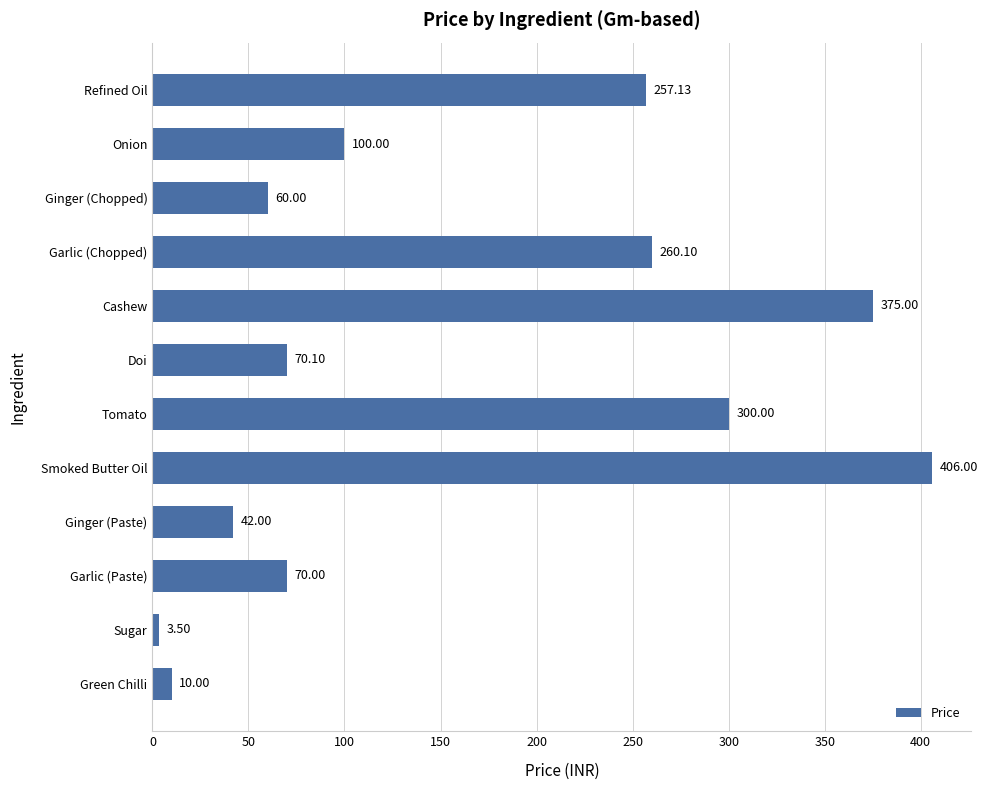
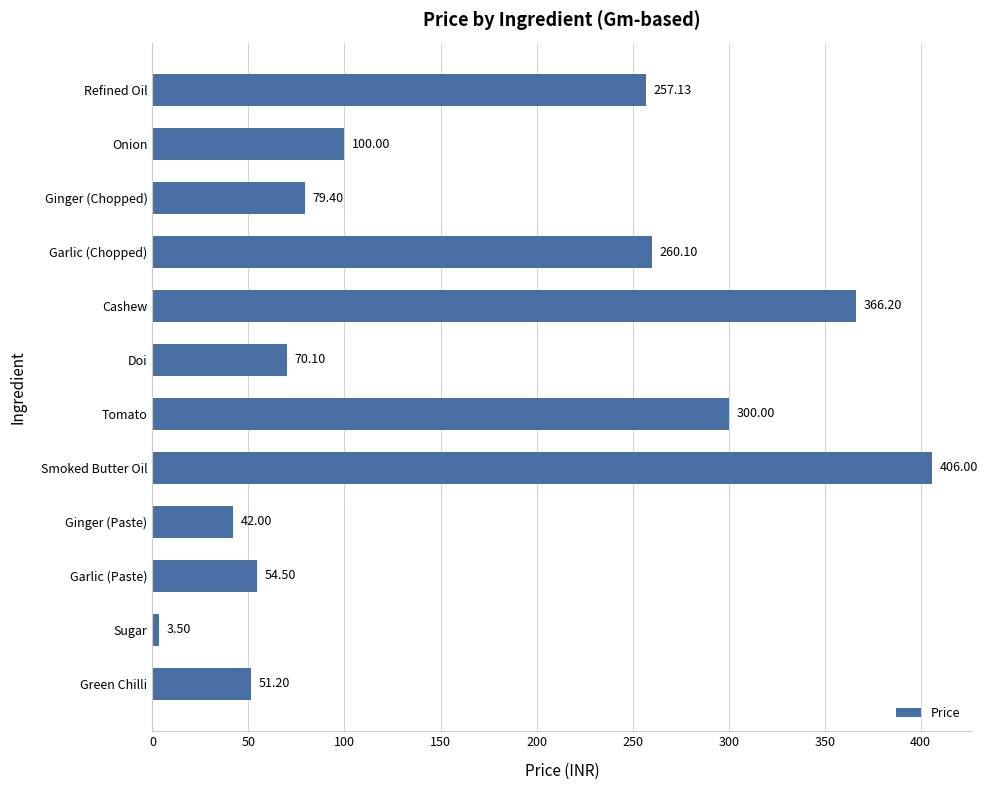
Ginger (Chopped): 60.00 -> 79.40
Cashew: 375.00 -> 366.20
Garlic (Paste): 70.00 -> 54.50
Green Chilli: 10.00 -> 51.20
